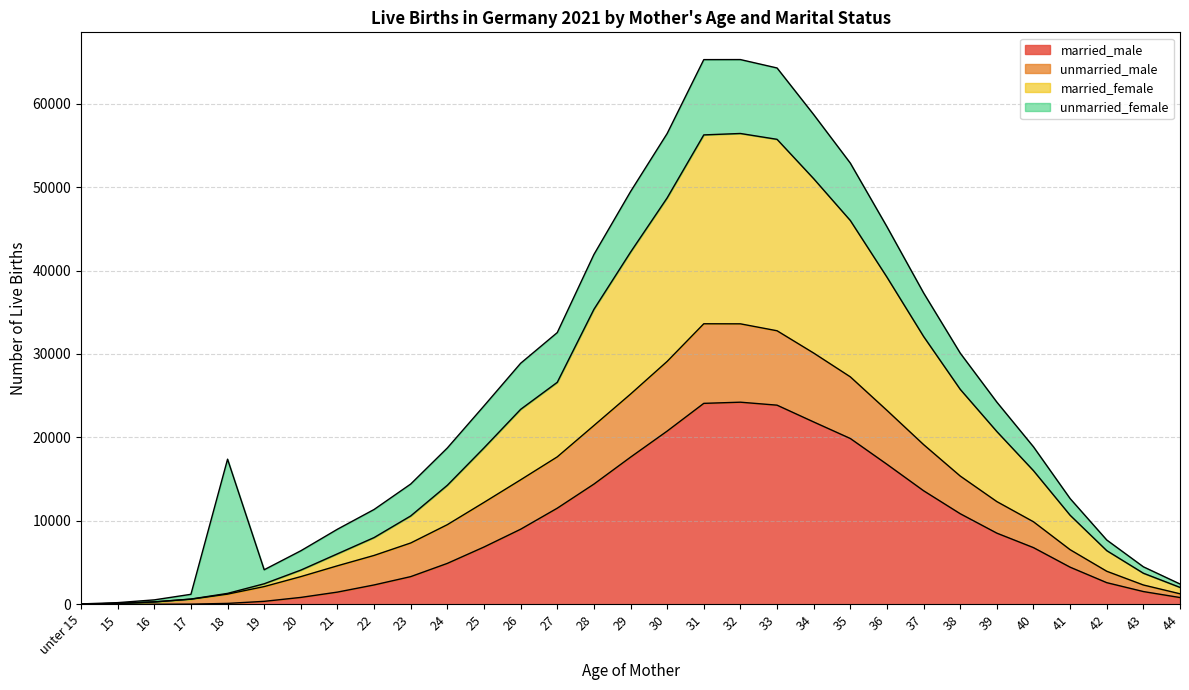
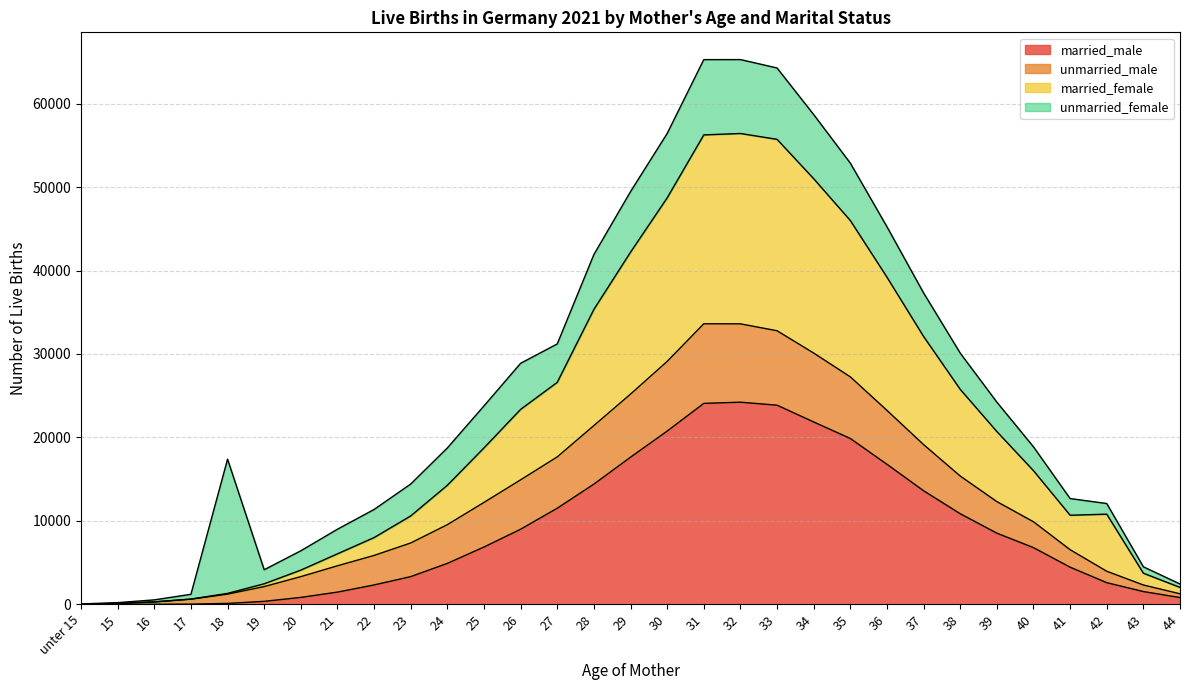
unmarried_female, 27: 6000 -> 5000
married_female, 42: 2000 -> 7000
